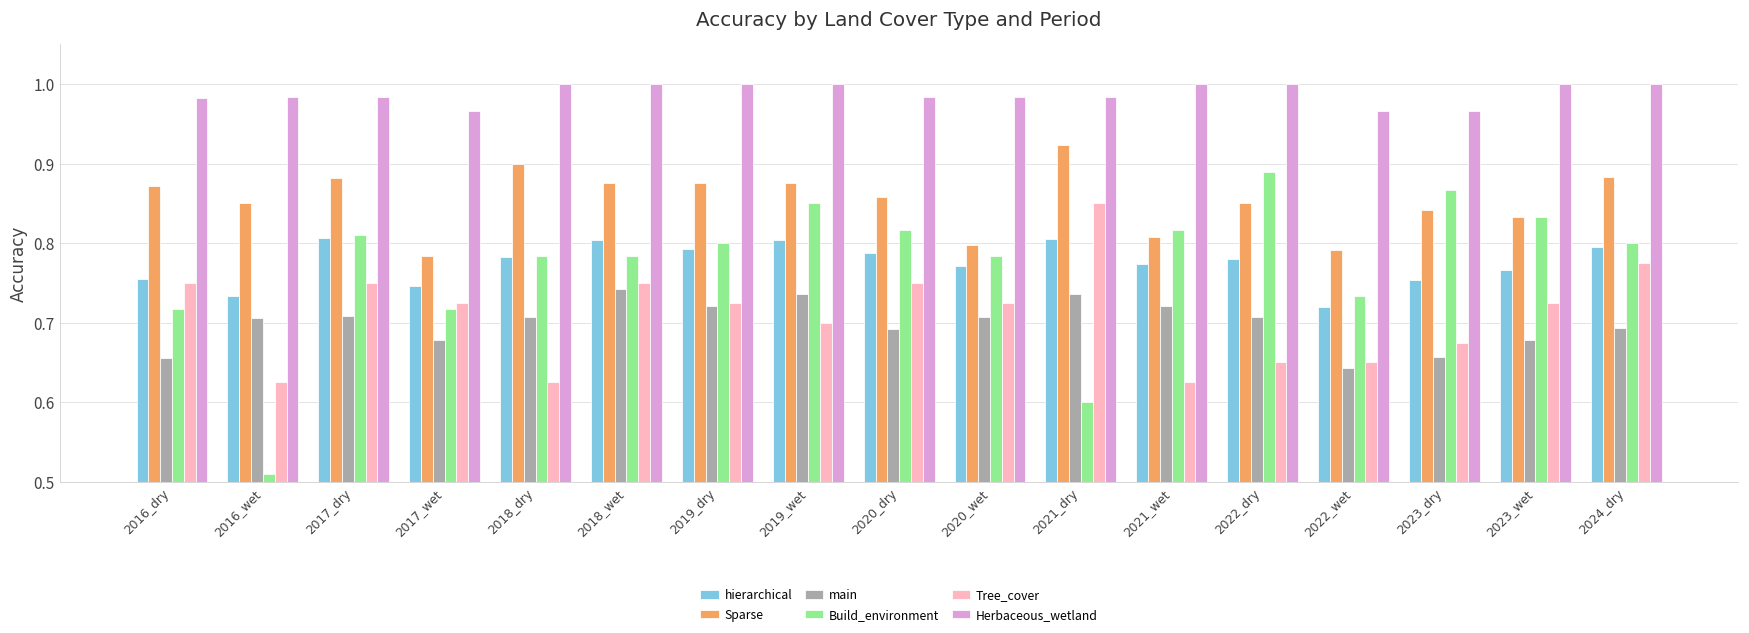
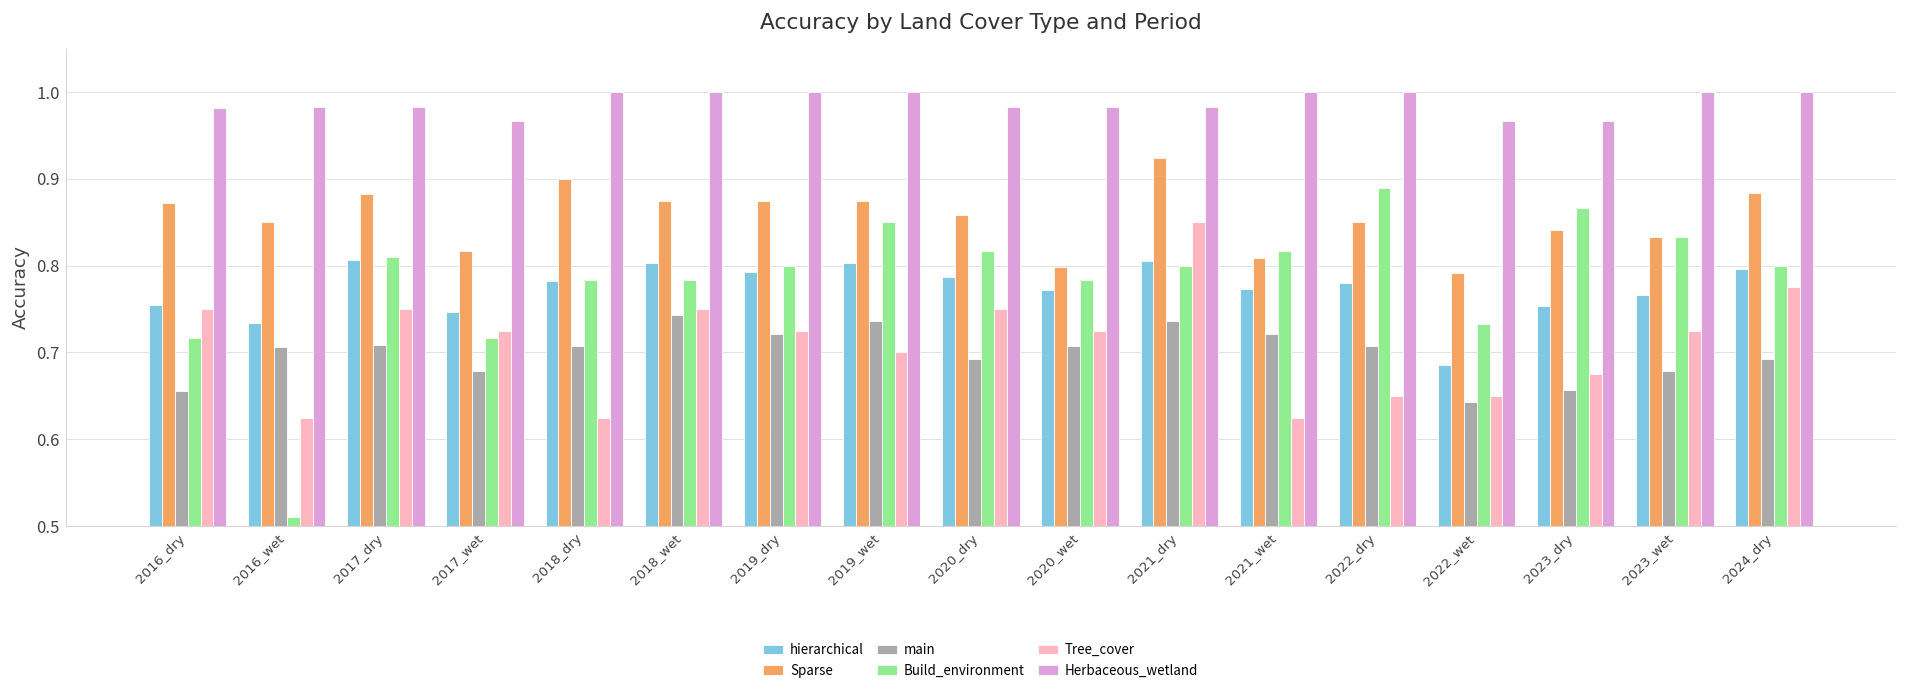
Sparse, 2017_wet: 0.78 -> 0.82
Build_environment, 2021_dry: 0.6 -> 0.8
hierarchical, 2022_wet: 0.72 -> 0.69
